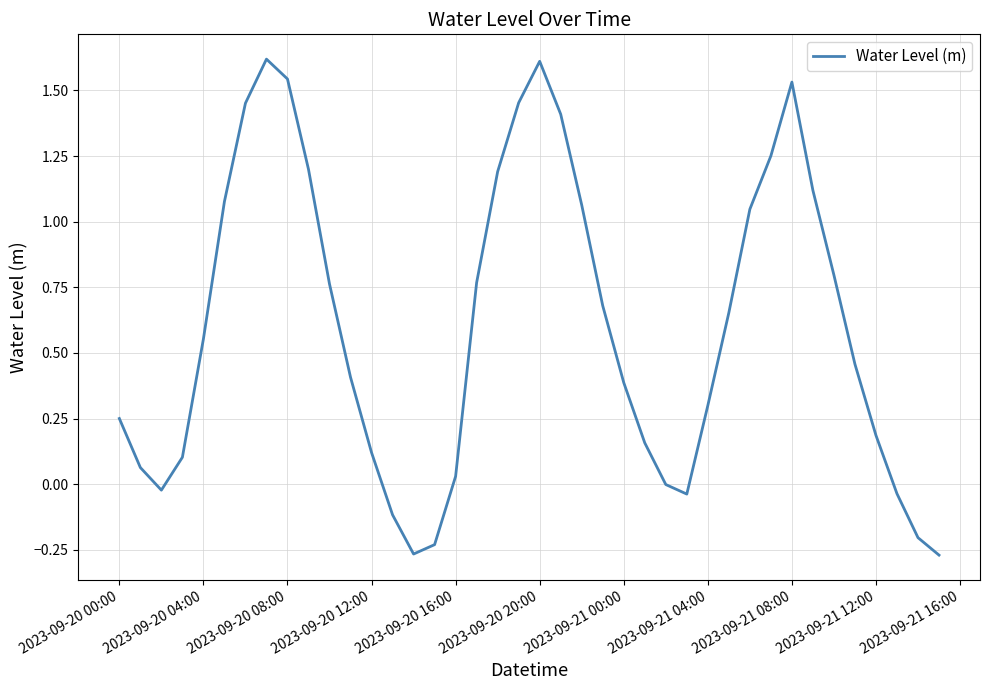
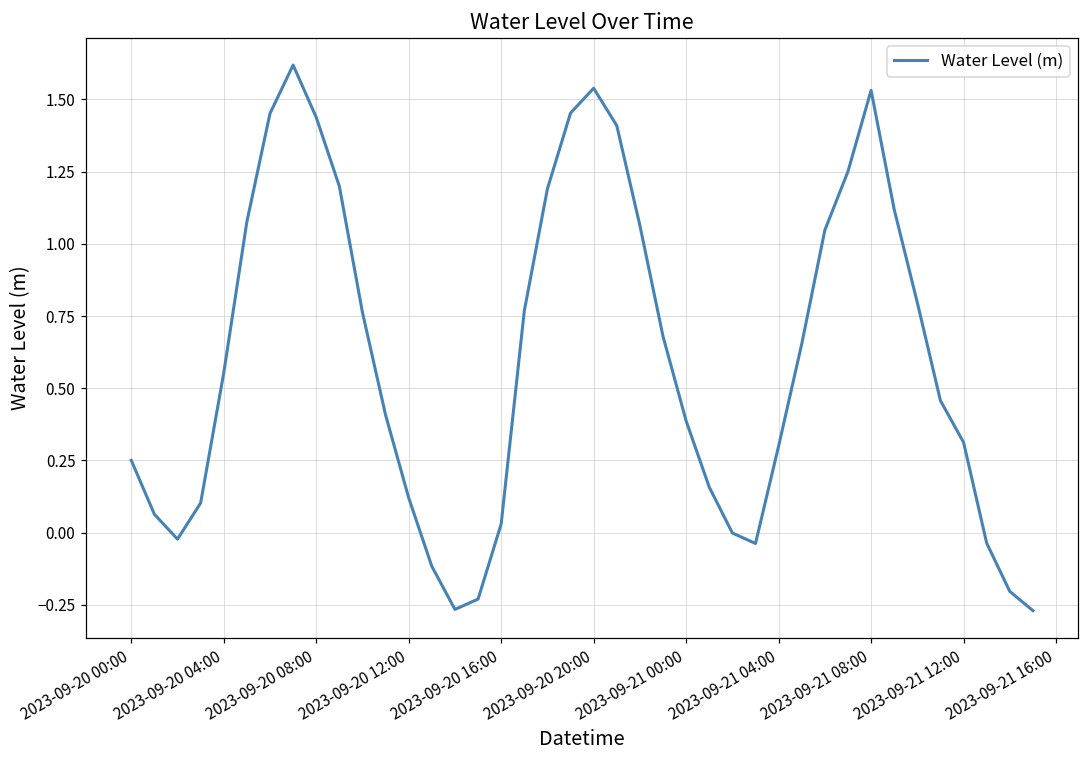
2023-09-20 08:00: 1.54 -> 1.44
2023-09-20 20:00: 1.61 -> 1.54
2023-09-21 12:00: 0.19 -> 0.31
